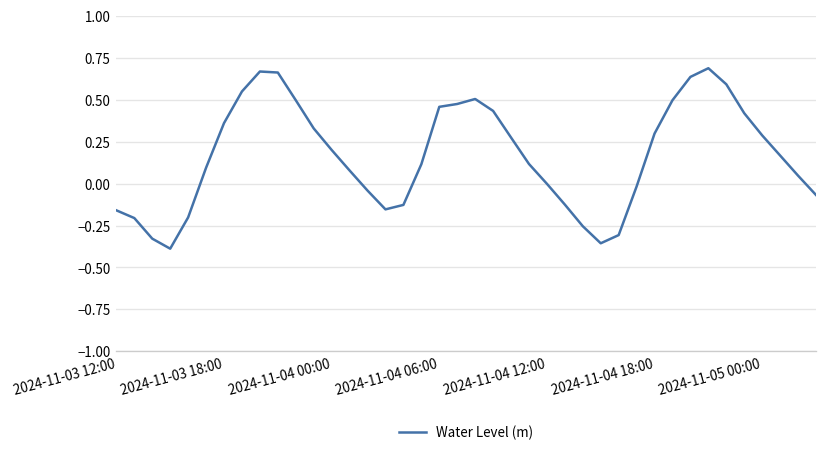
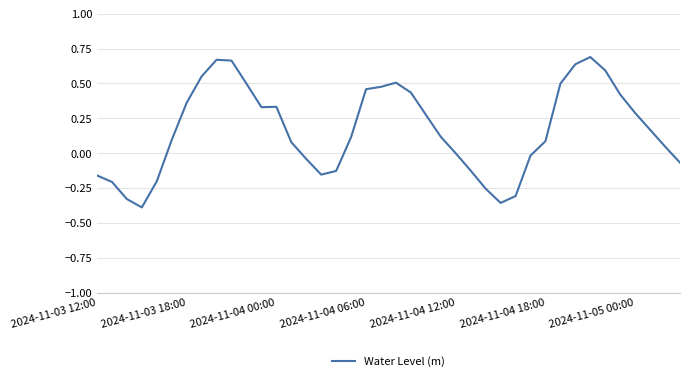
2024-11-04 00:00: 0.20 -> 0.33
2024-11-04 18:00: 0.30 -> 0.09
